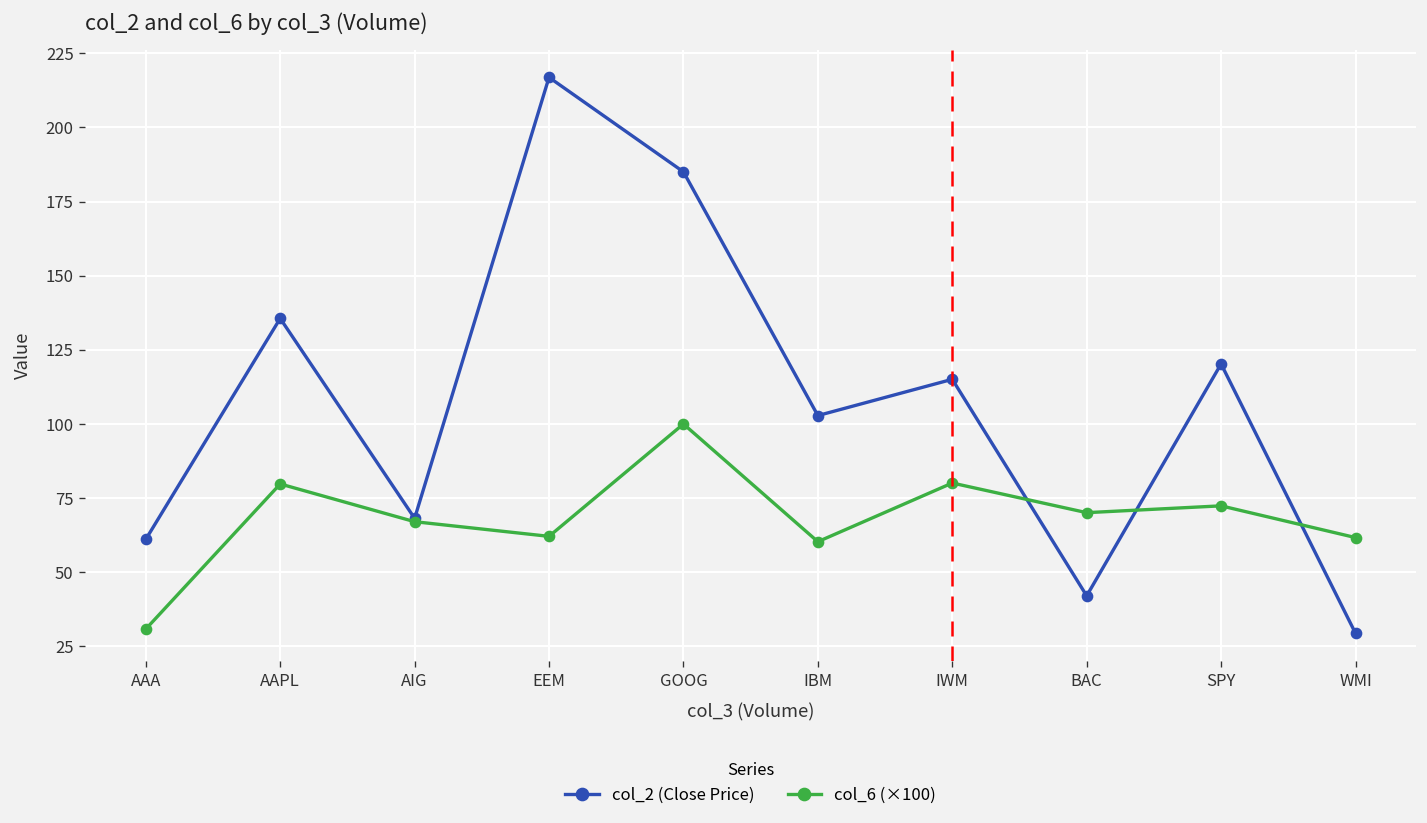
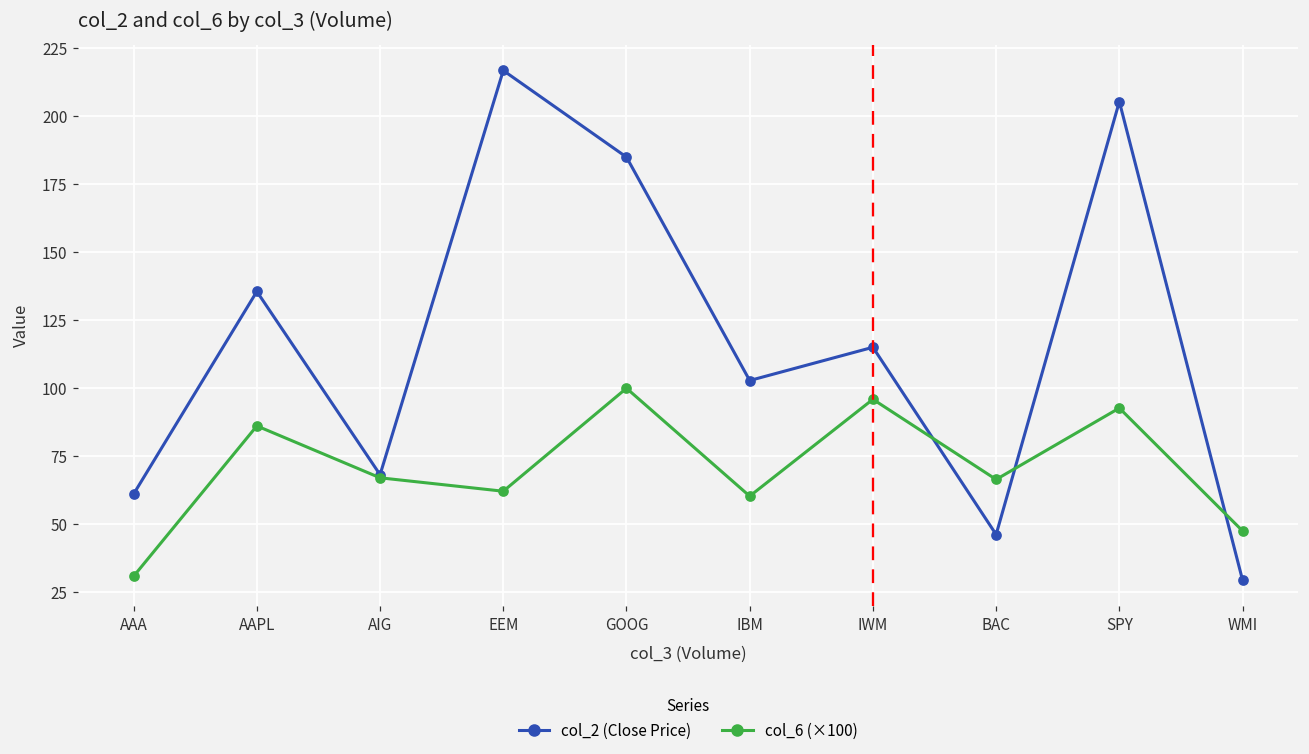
col_6 (×100), AAPL: 80 -> 86
col_6 (×100), IWM: 80 -> 96
col_2 (Close Price), BAC: 42 -> 46
col_6 (×100), BAC: 70 -> 66
col_2 (Close Price), SPY: 120 -> 205
col_6 (×100), SPY: 72 -> 93
col_6 (×100), WMI: 62 -> 48
